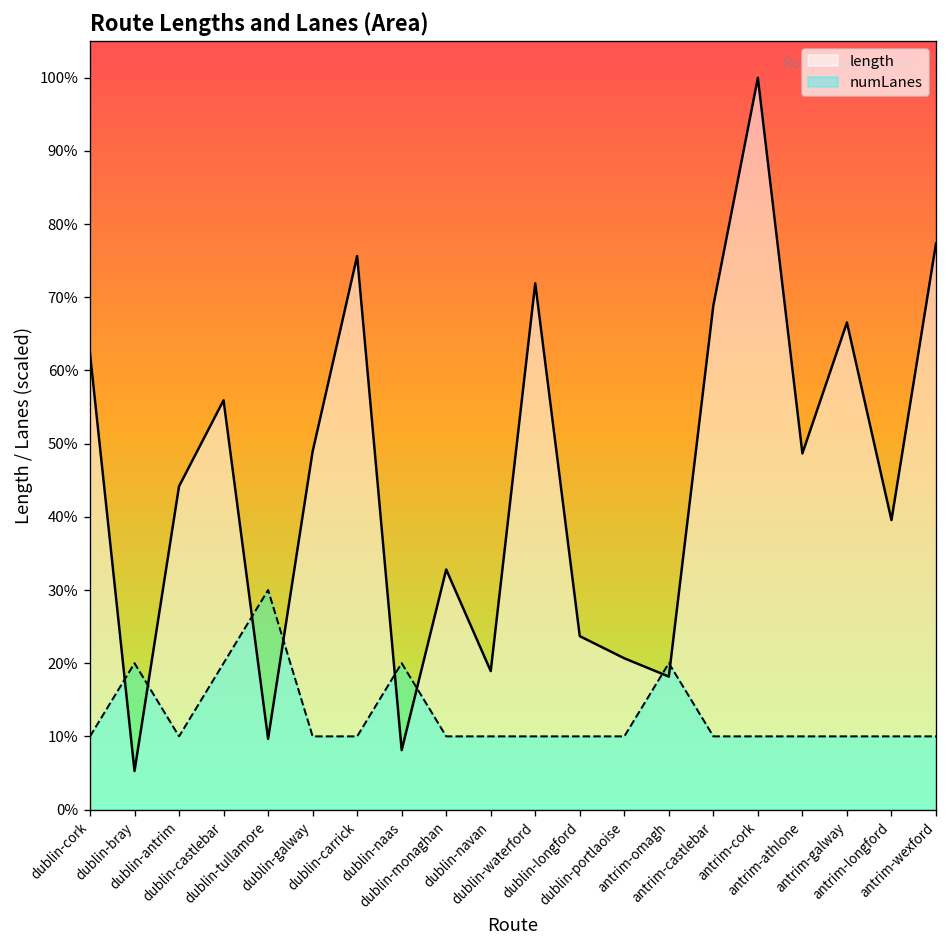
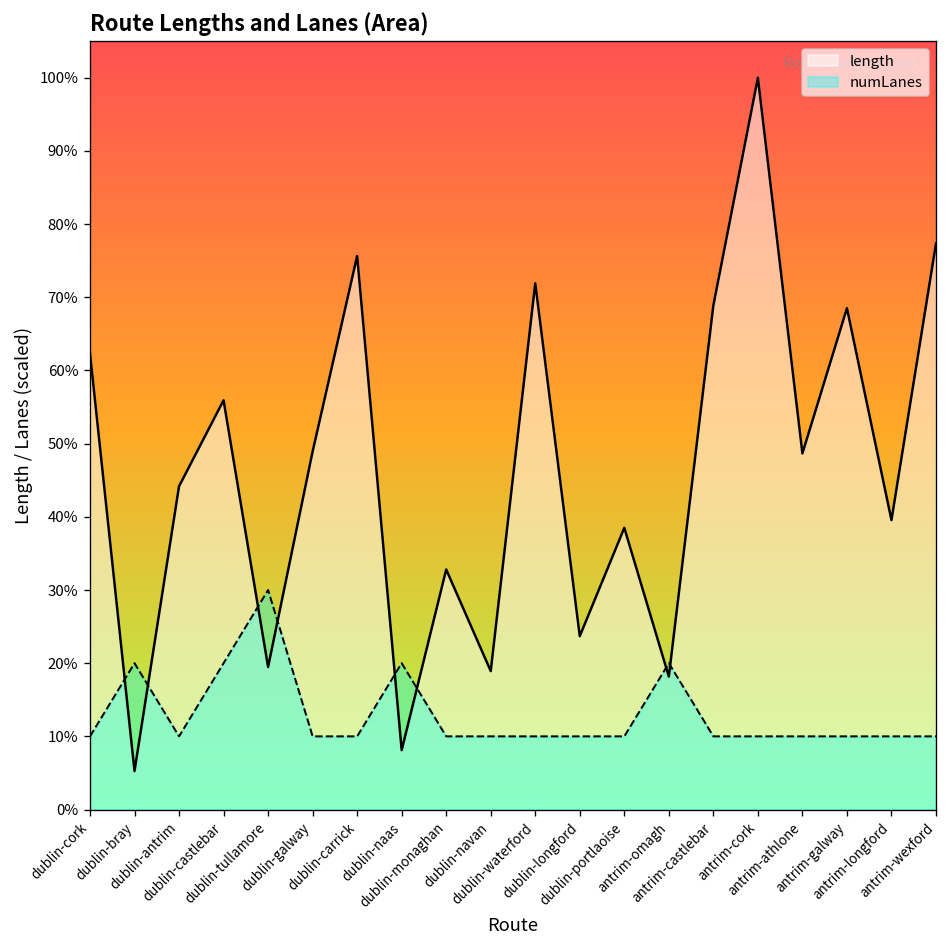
length, dublin-tullamore: 10% -> 19%
length, dublin-portlaoise: 21% -> 38%
length, antrim-galway: 67% -> 69%
